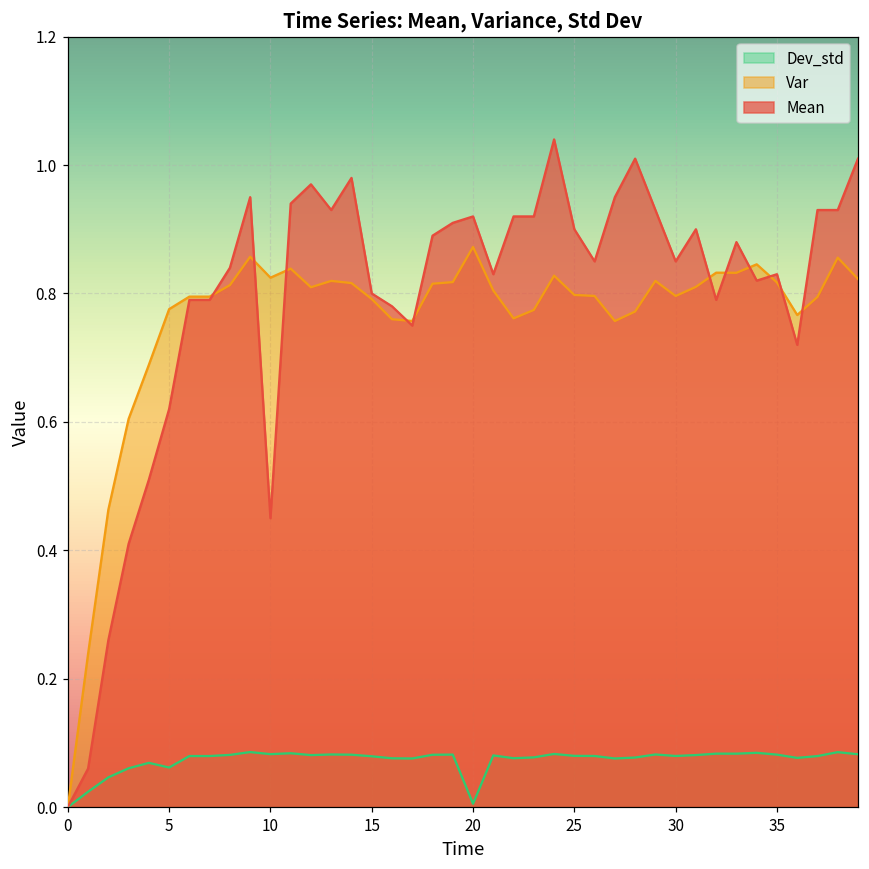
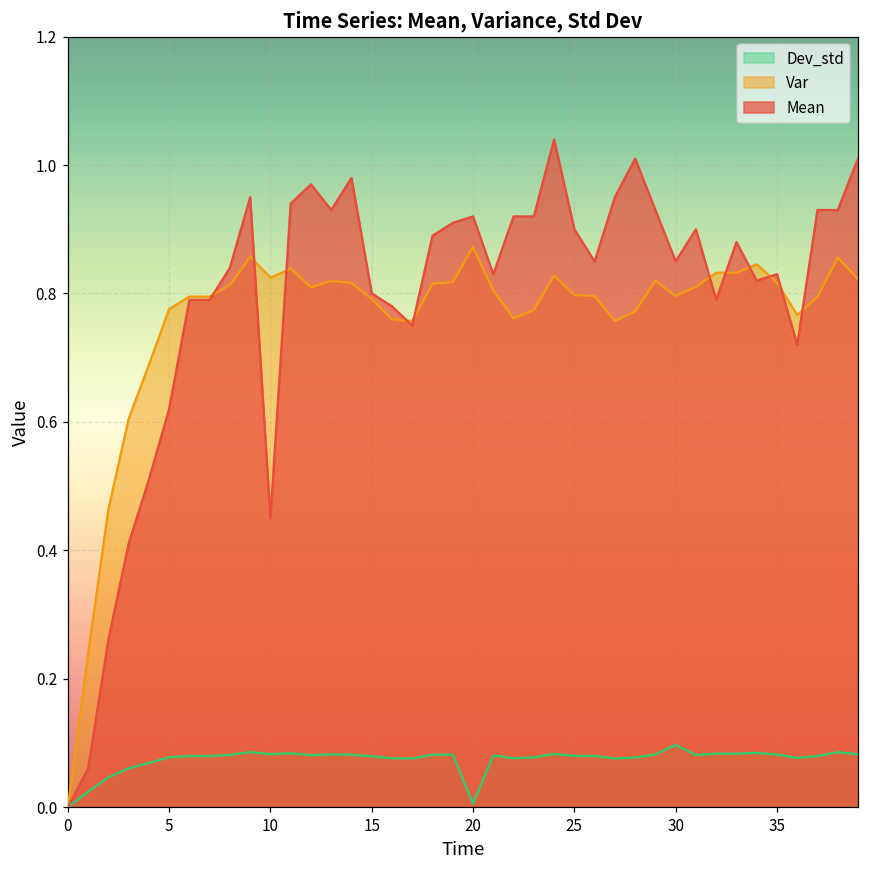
Dev_std, 5: 0.06 -> 0.08
Dev_std, 30: 0.08 -> 0.10
